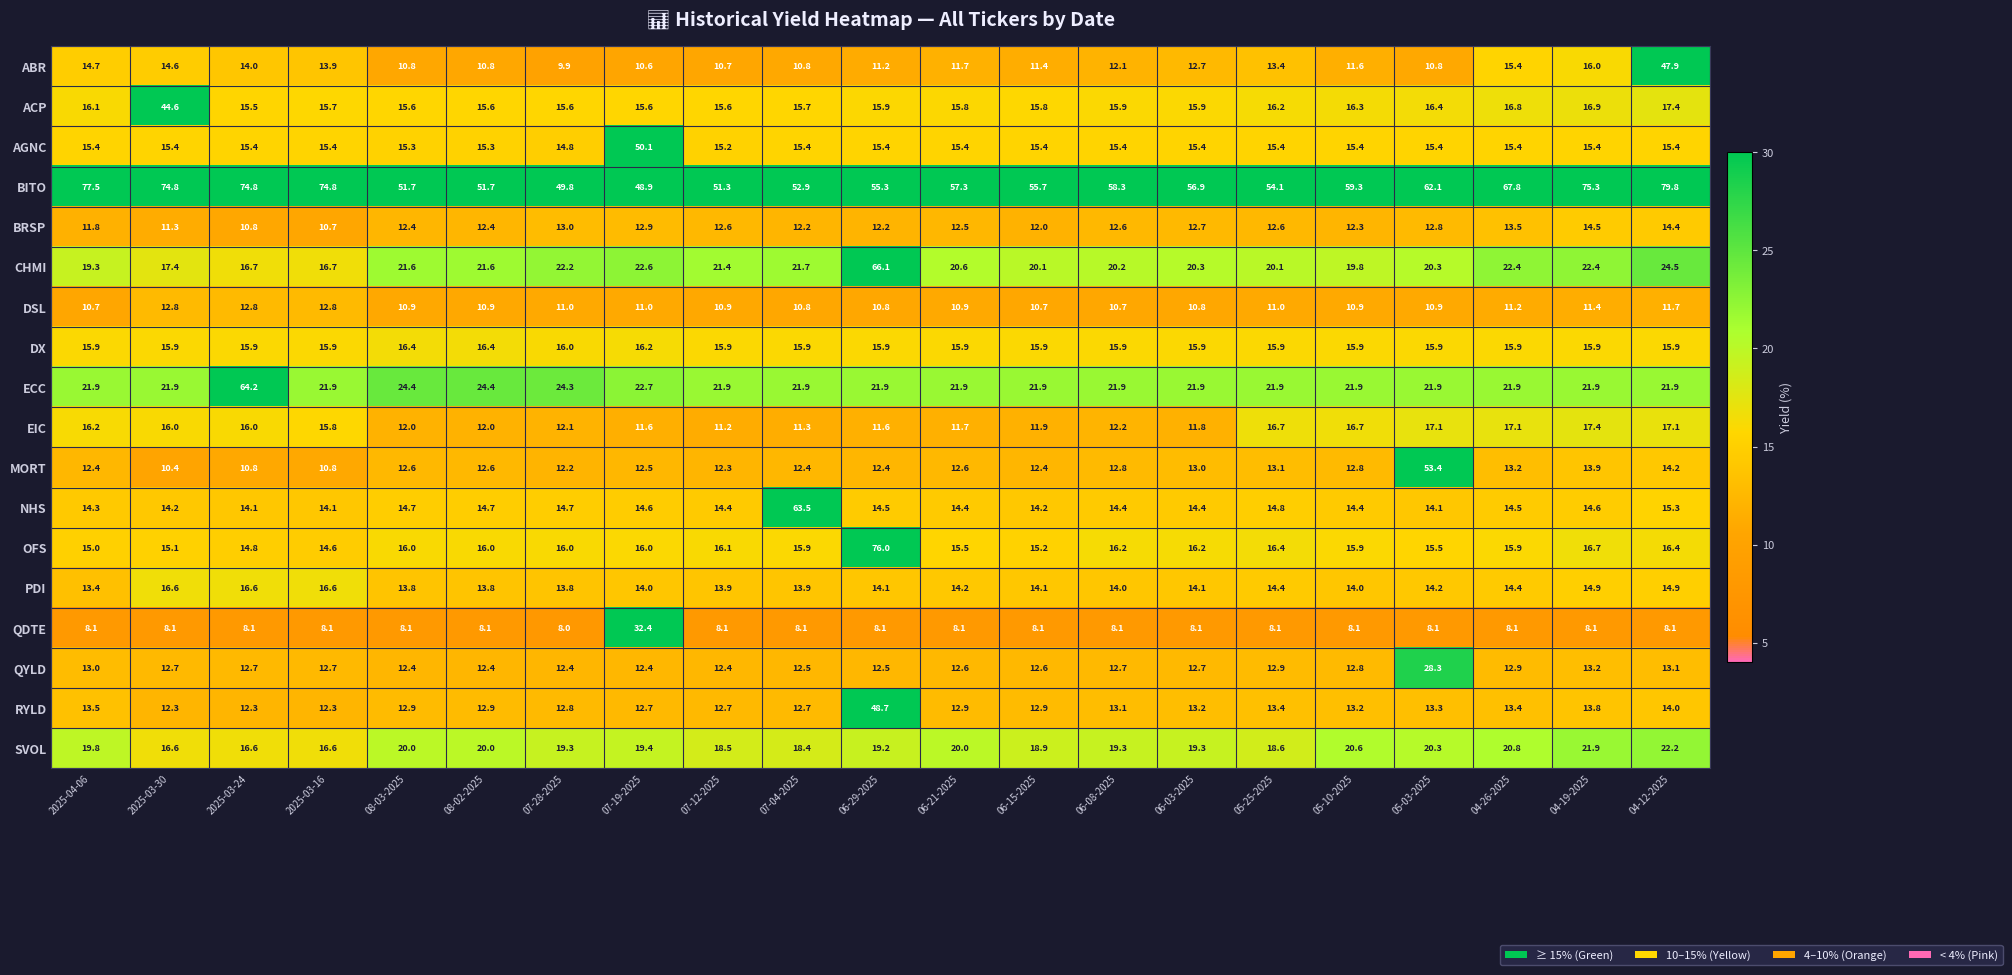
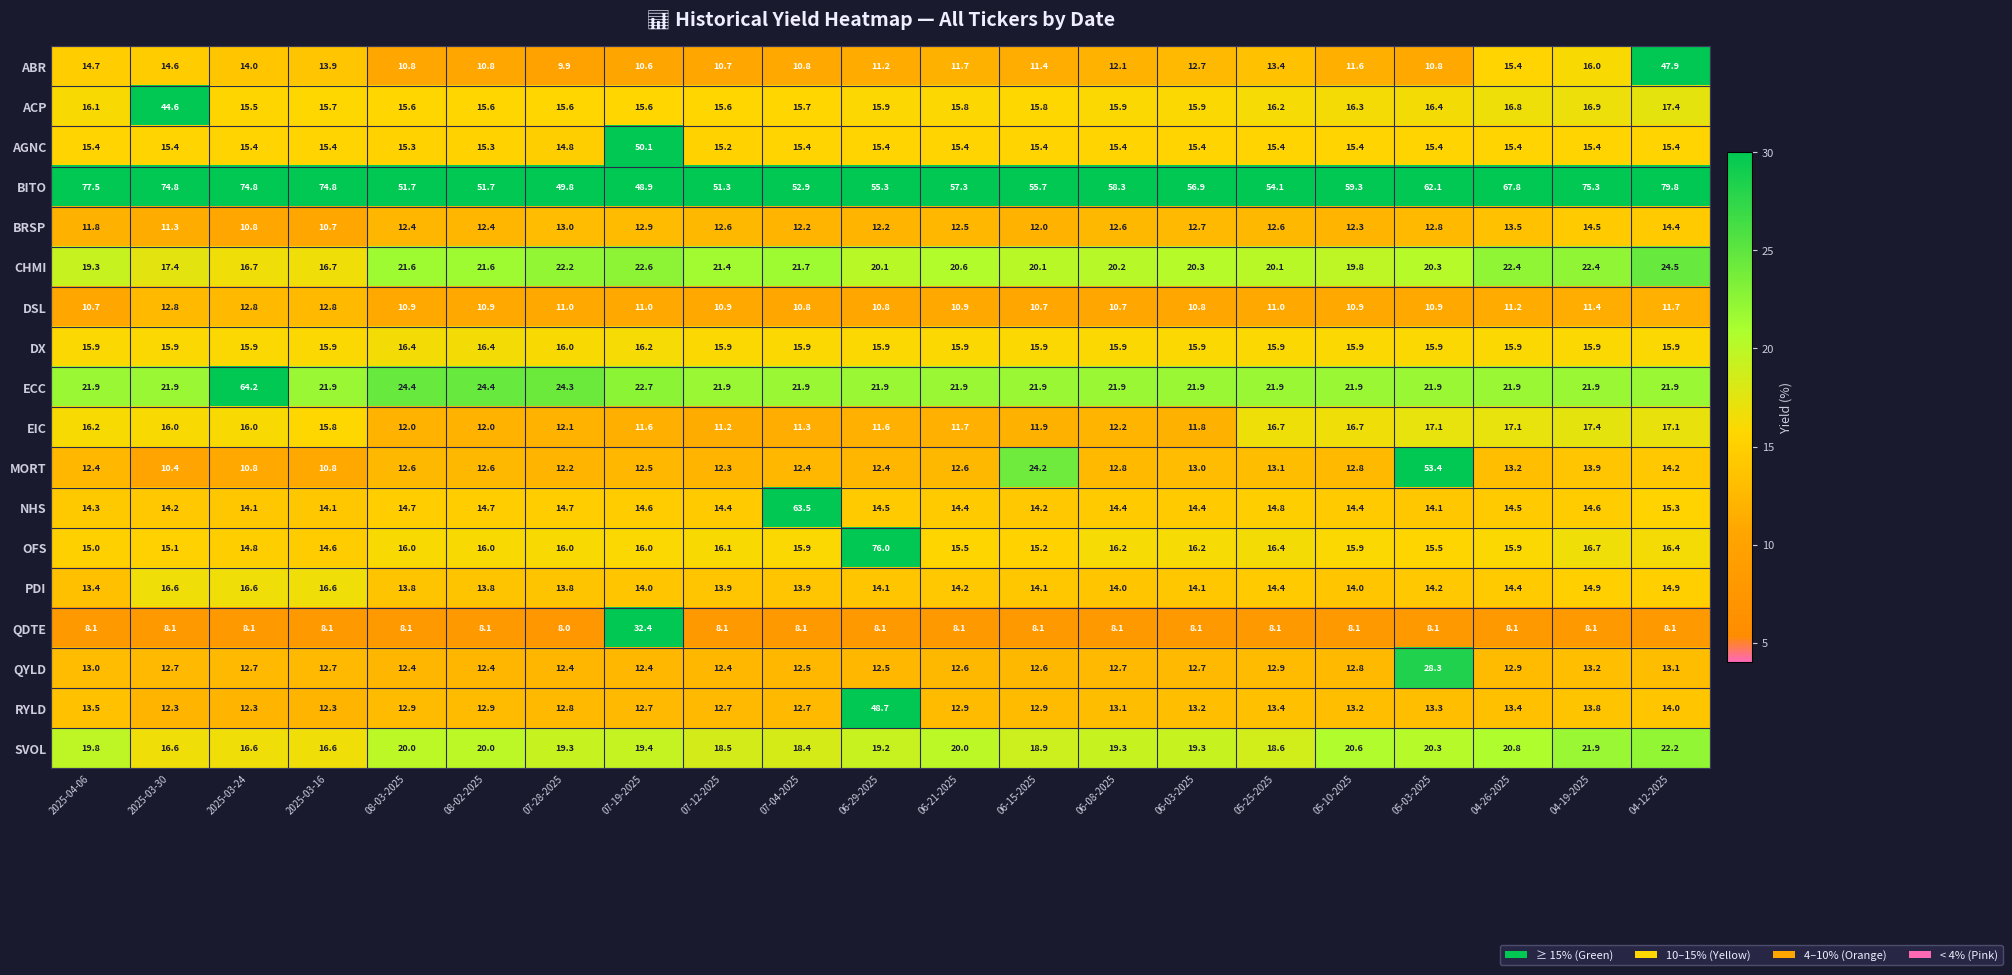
CHMI, 06-29-2025: 66.1 -> 20.1
MORT, 06-15-2025: 12.4 -> 24.2
